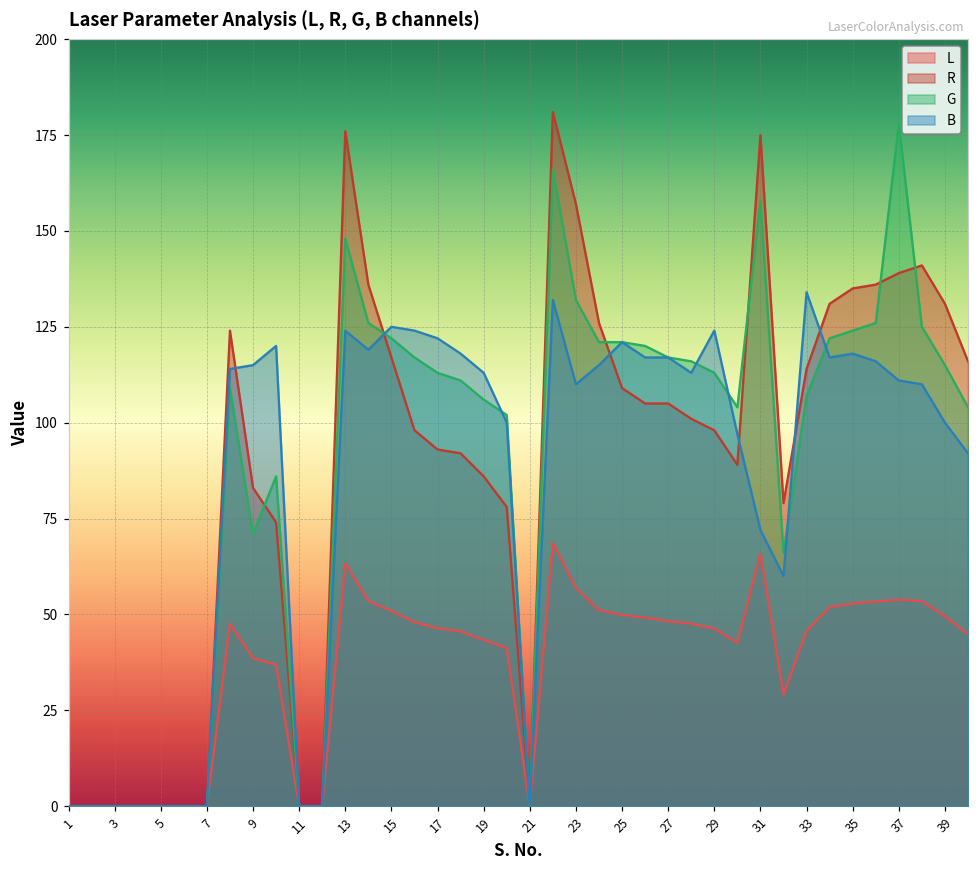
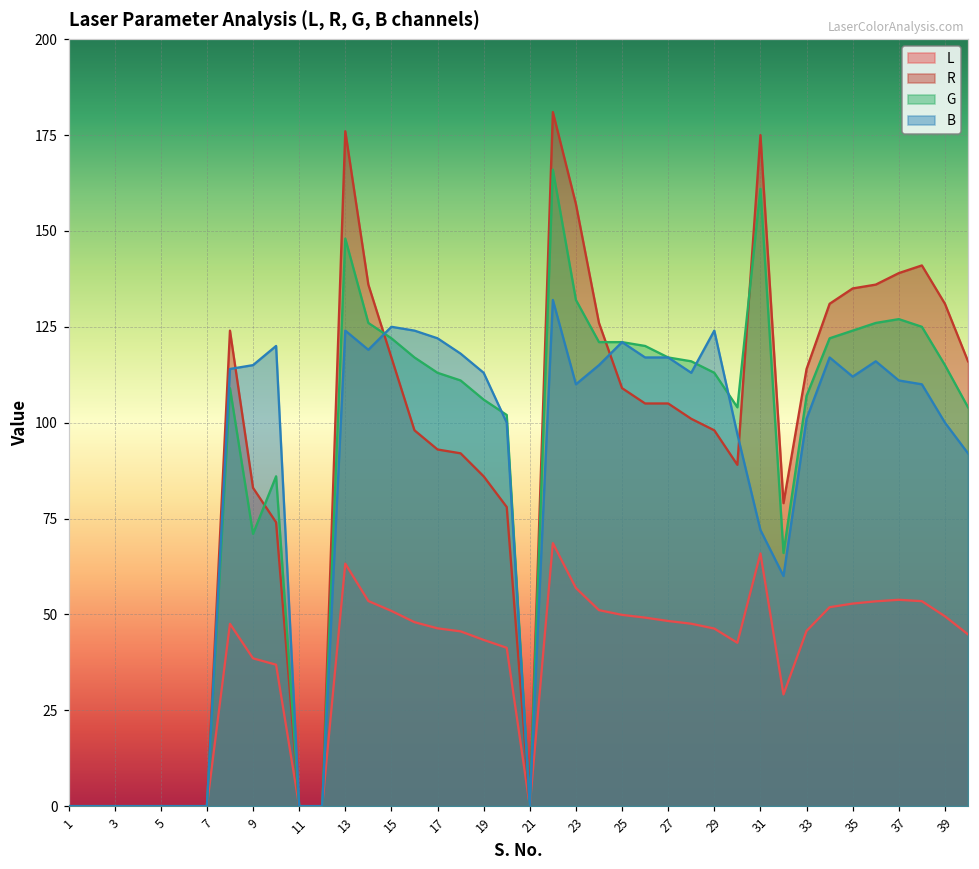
G, 31: 158 -> 161
B, 33: 134 -> 101
B, 35: 118 -> 112
G, 37: 178 -> 127
